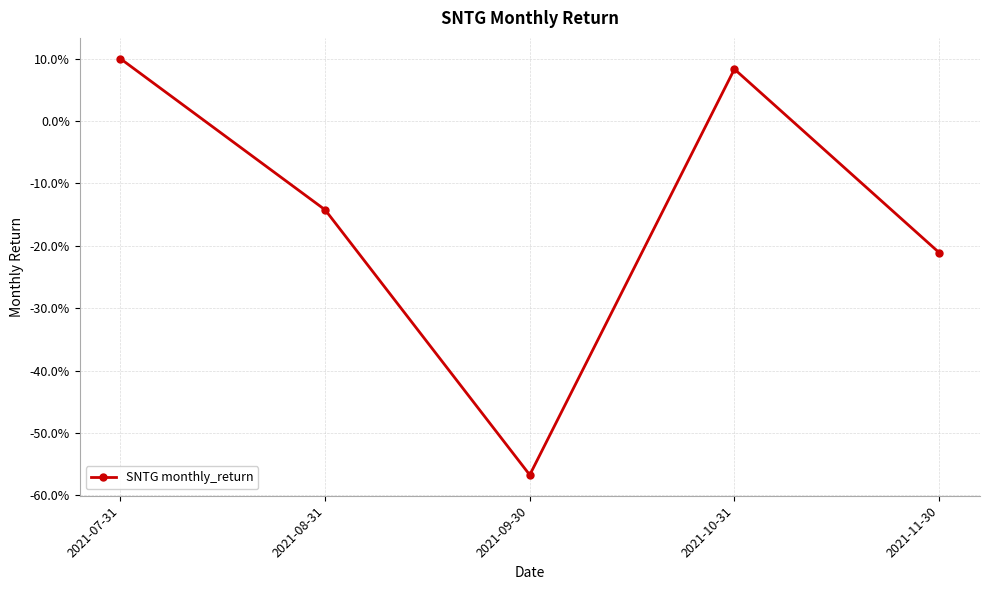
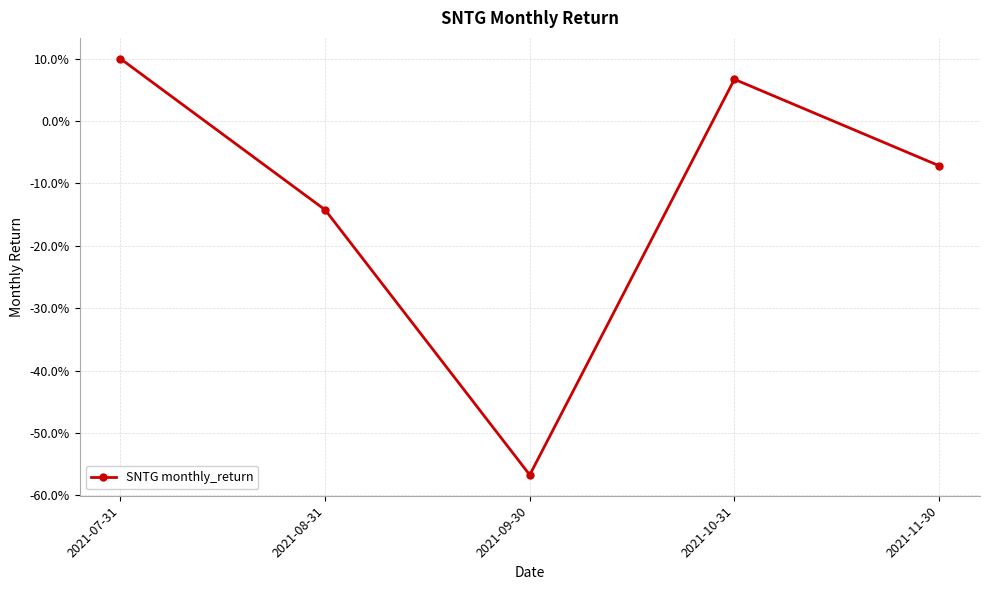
2021-10-31: 8% -> 7%
2021-11-30: -21% -> -7%
